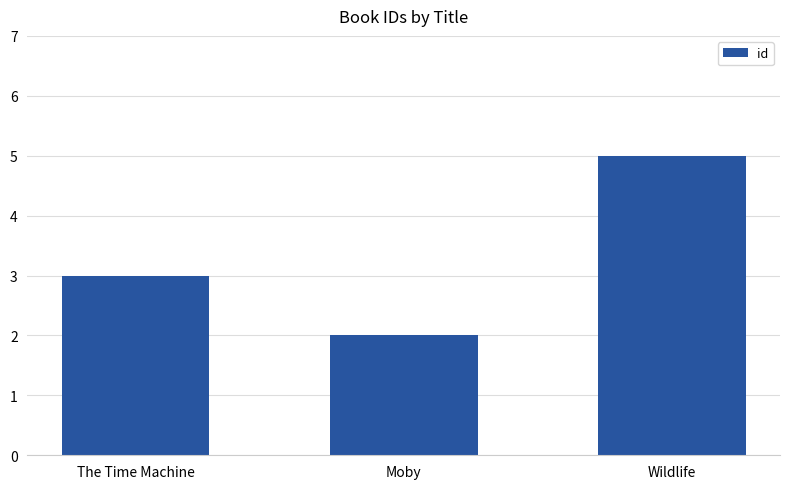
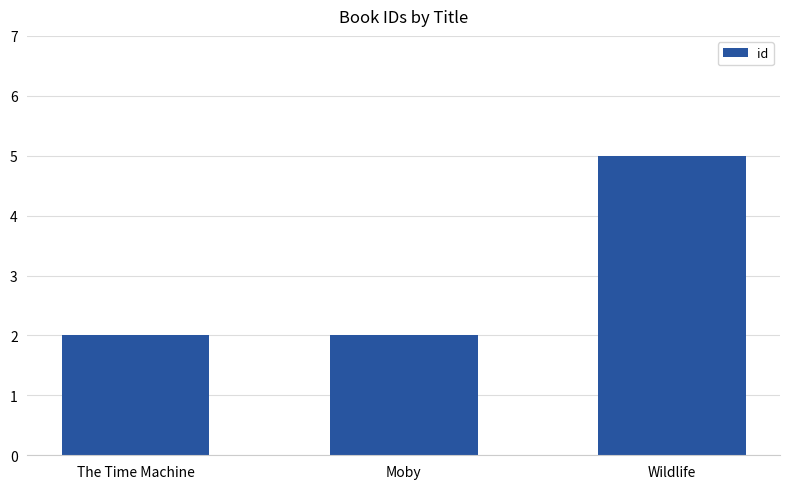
The Time Machine: 3 -> 2
